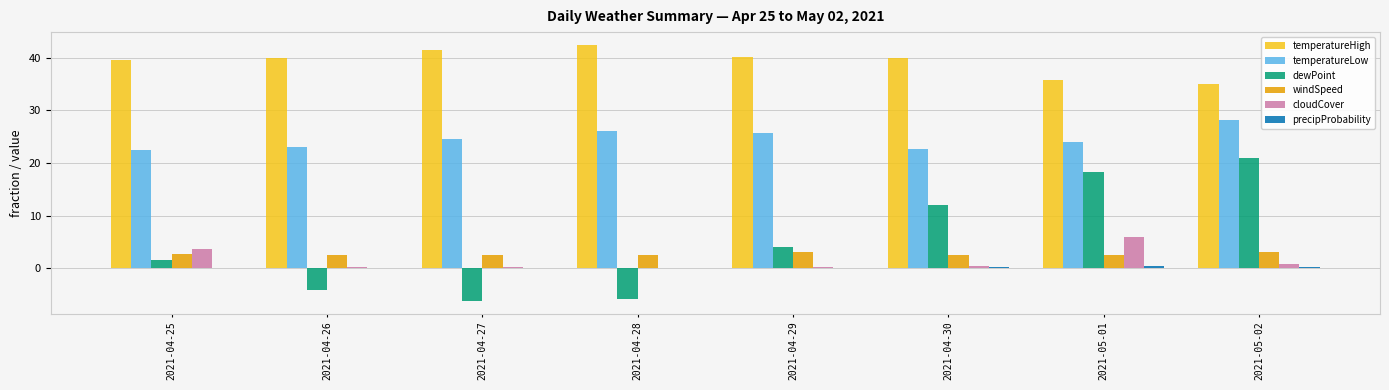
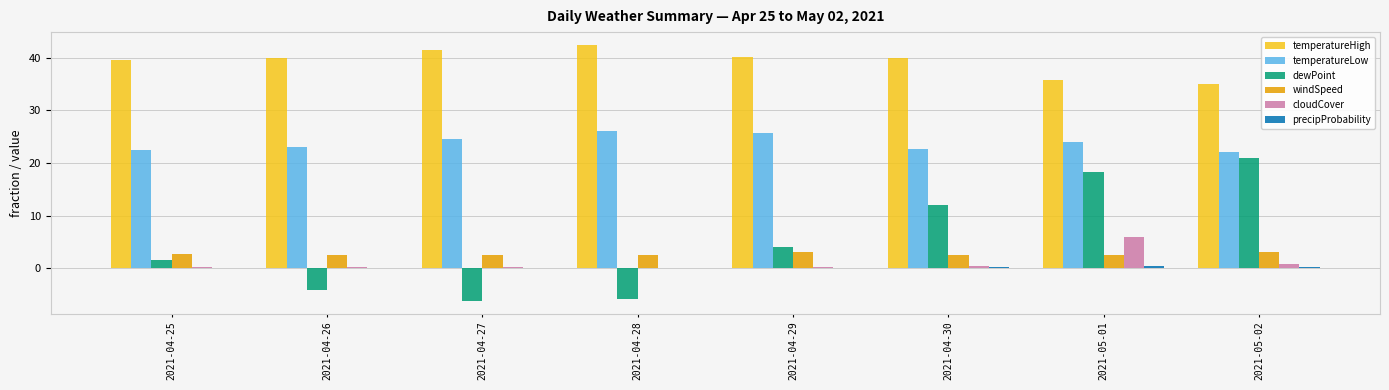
cloudCover, 2021-04-25: 4 -> 0
temperatureLow, 2021-05-02: 28 -> 22
